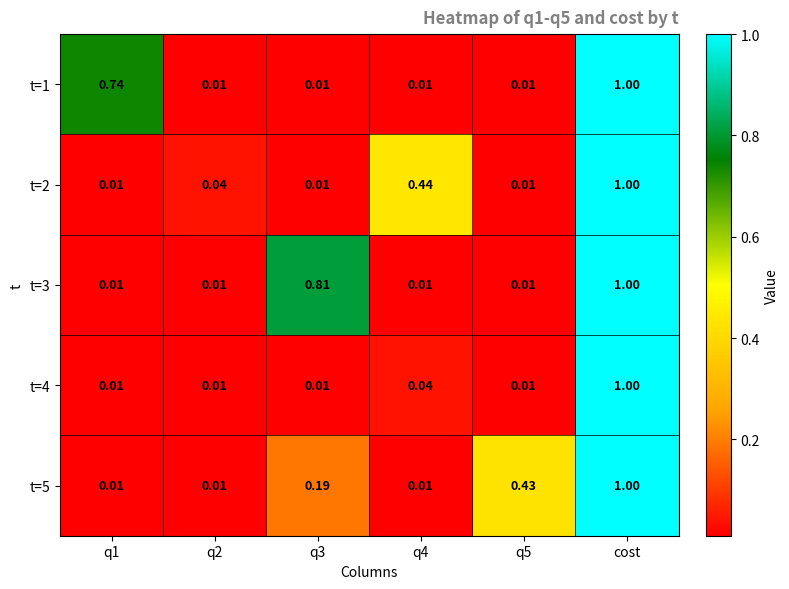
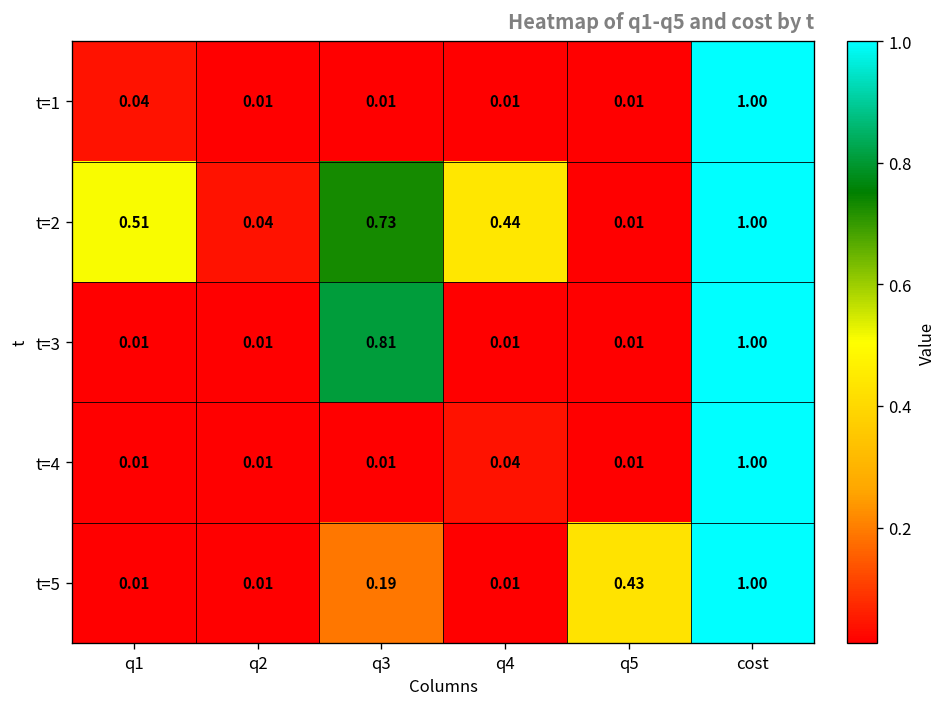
t=1, q1: 0.74 -> 0.04
t=2, q1: 0.01 -> 0.51
t=2, q3: 0.01 -> 0.73
